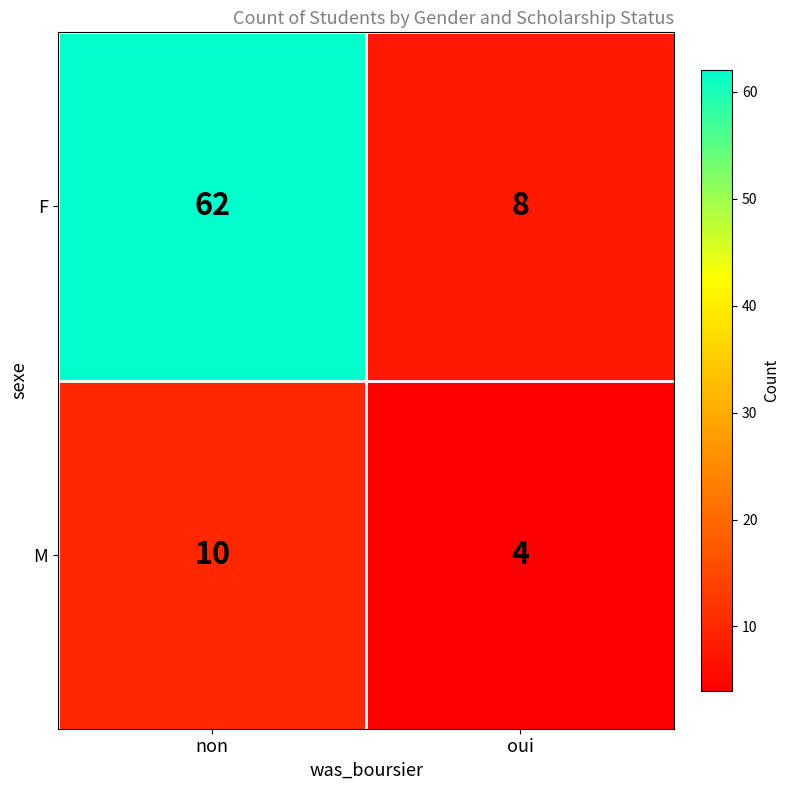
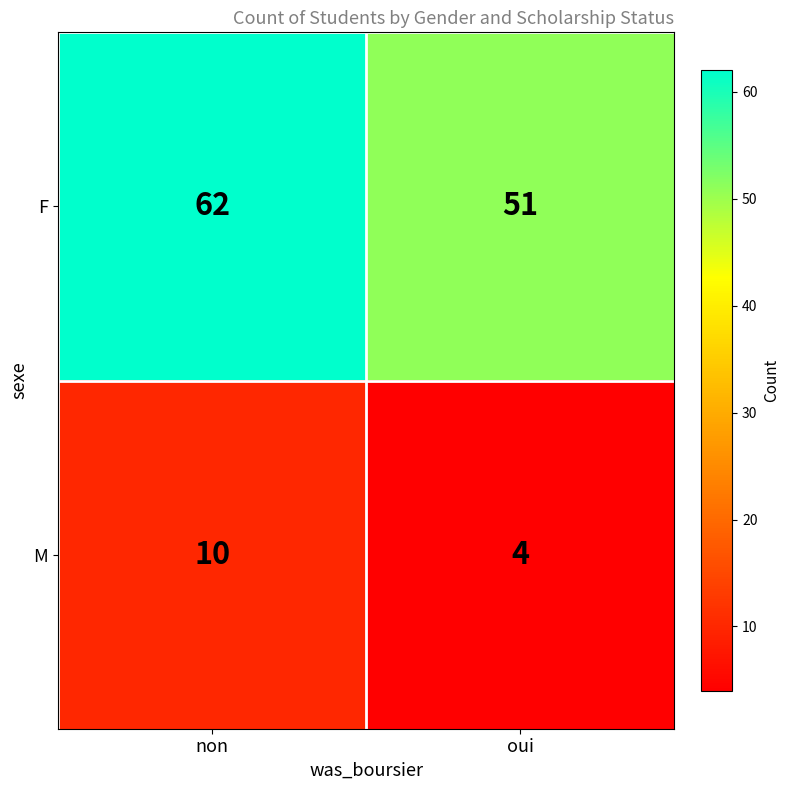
F, oui: 8 -> 51
